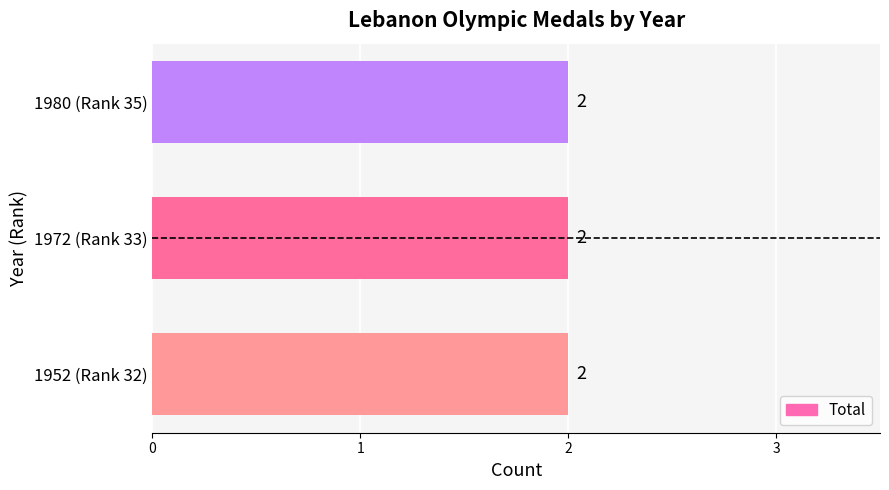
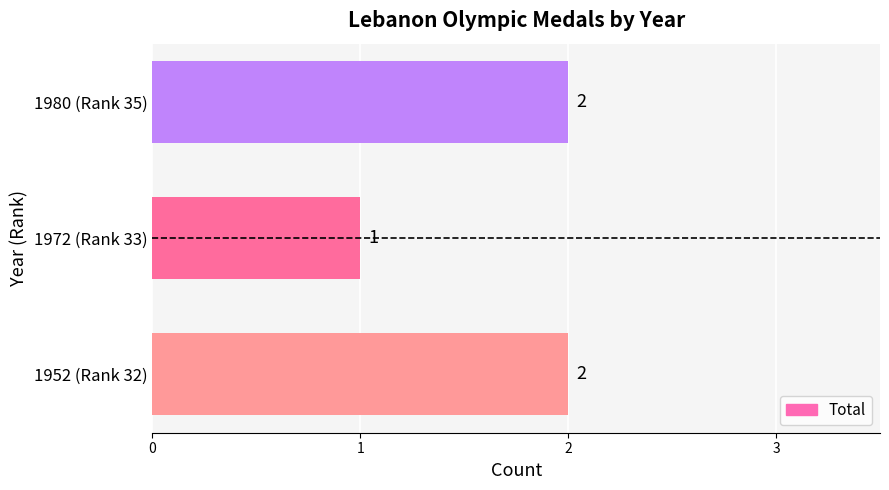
1972 (Rank 33): 2 -> 1
